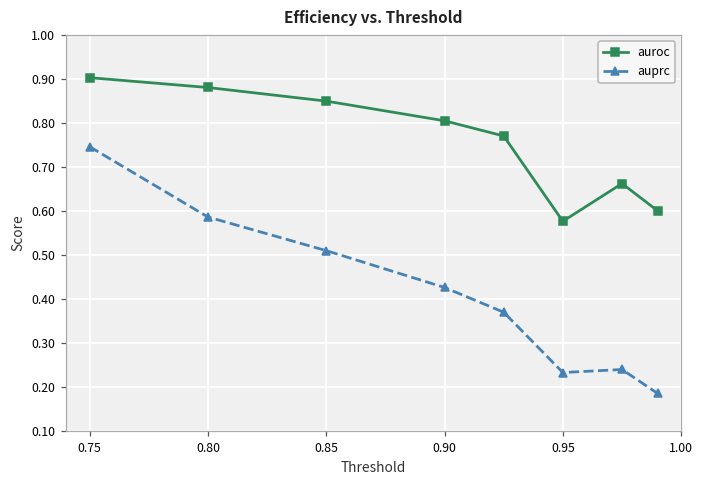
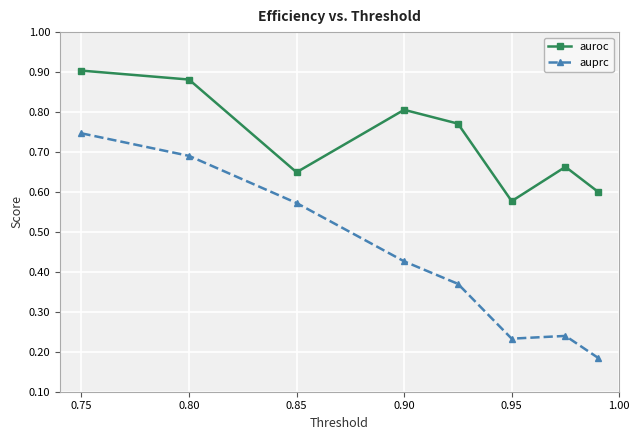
auprc, 0.80: 0.59 -> 0.69
auroc, 0.85: 0.85 -> 0.65
auprc, 0.85: 0.51 -> 0.57
